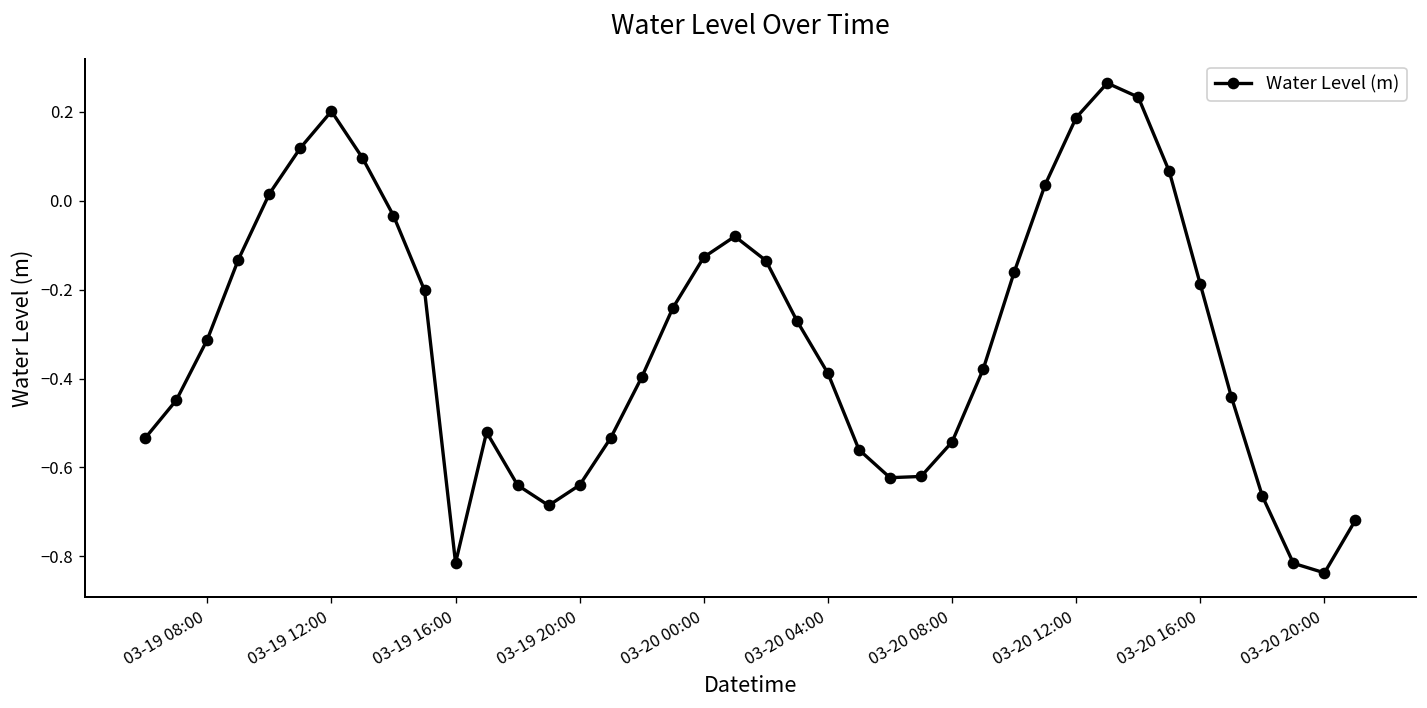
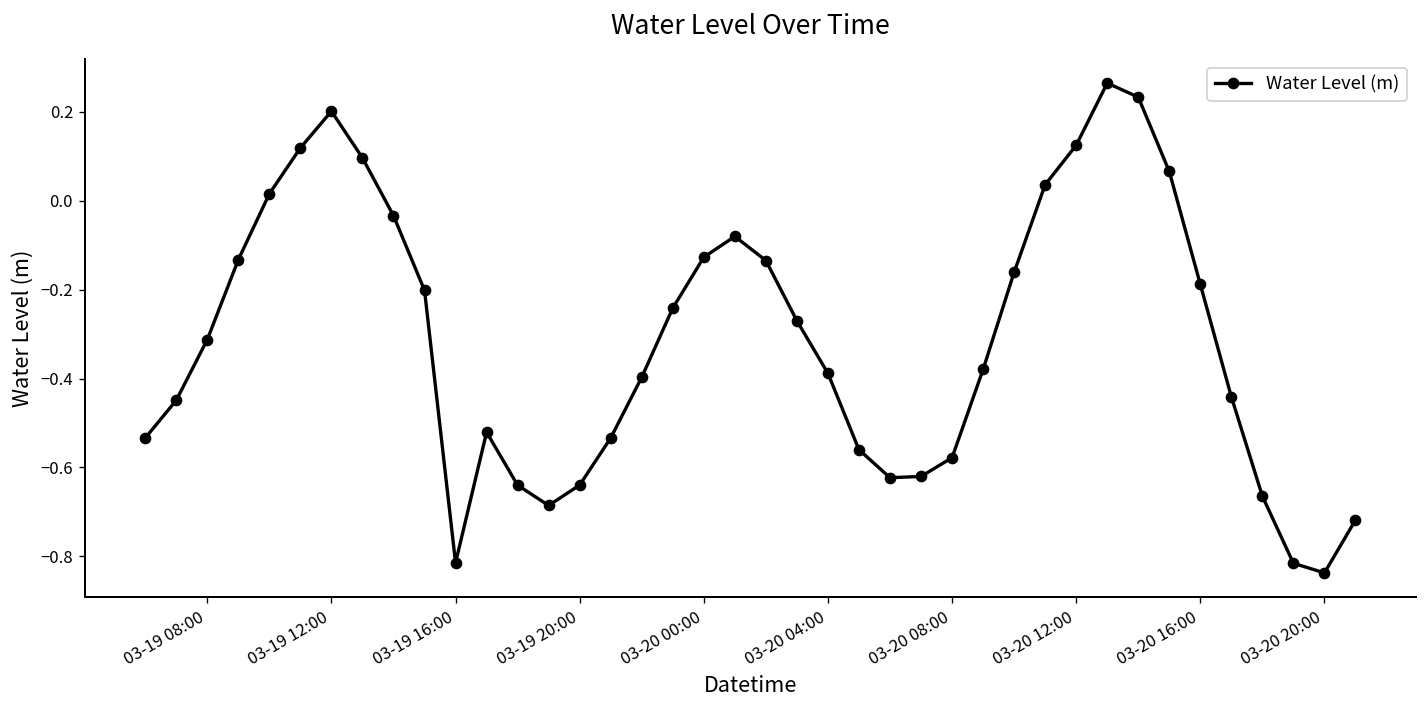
03-20 08:00: -0.54 -> -0.58
03-20 12:00: 0.19 -> 0.13
